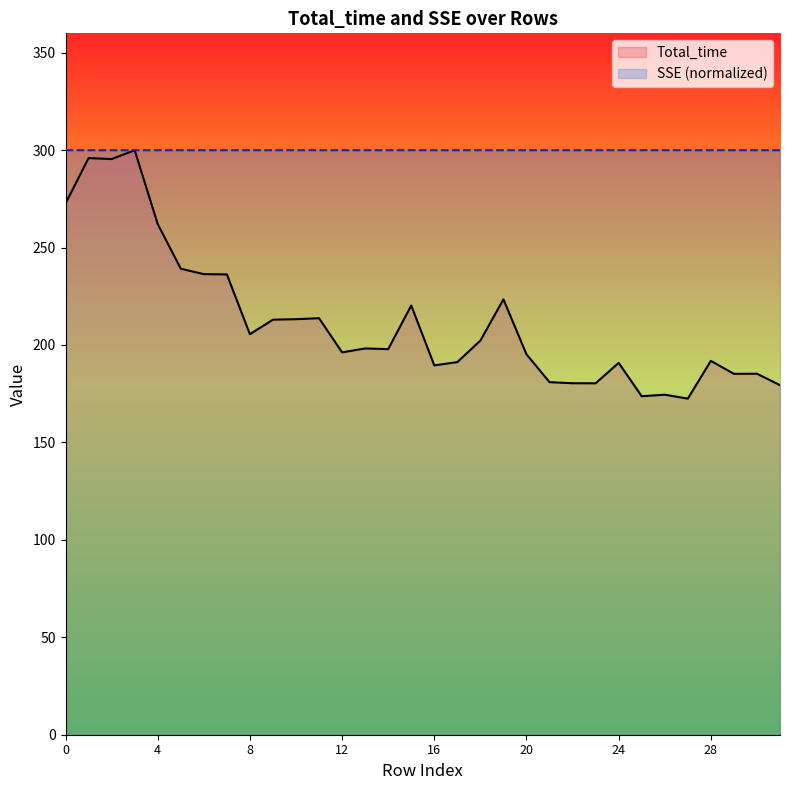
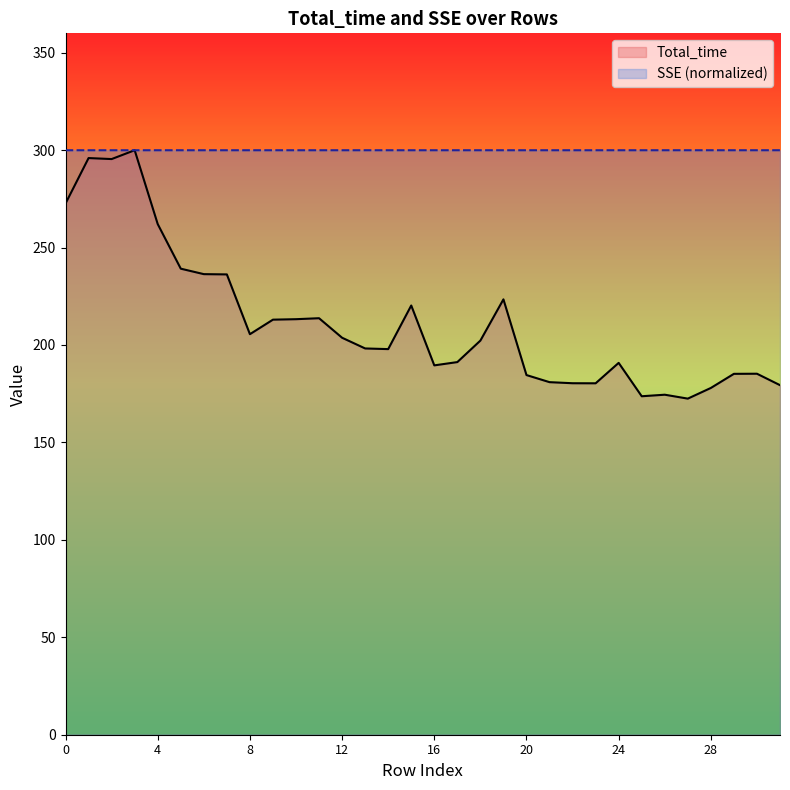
Total_time, 12: 196 -> 204
Total_time, 20: 195 -> 185
Total_time, 28: 192 -> 178
